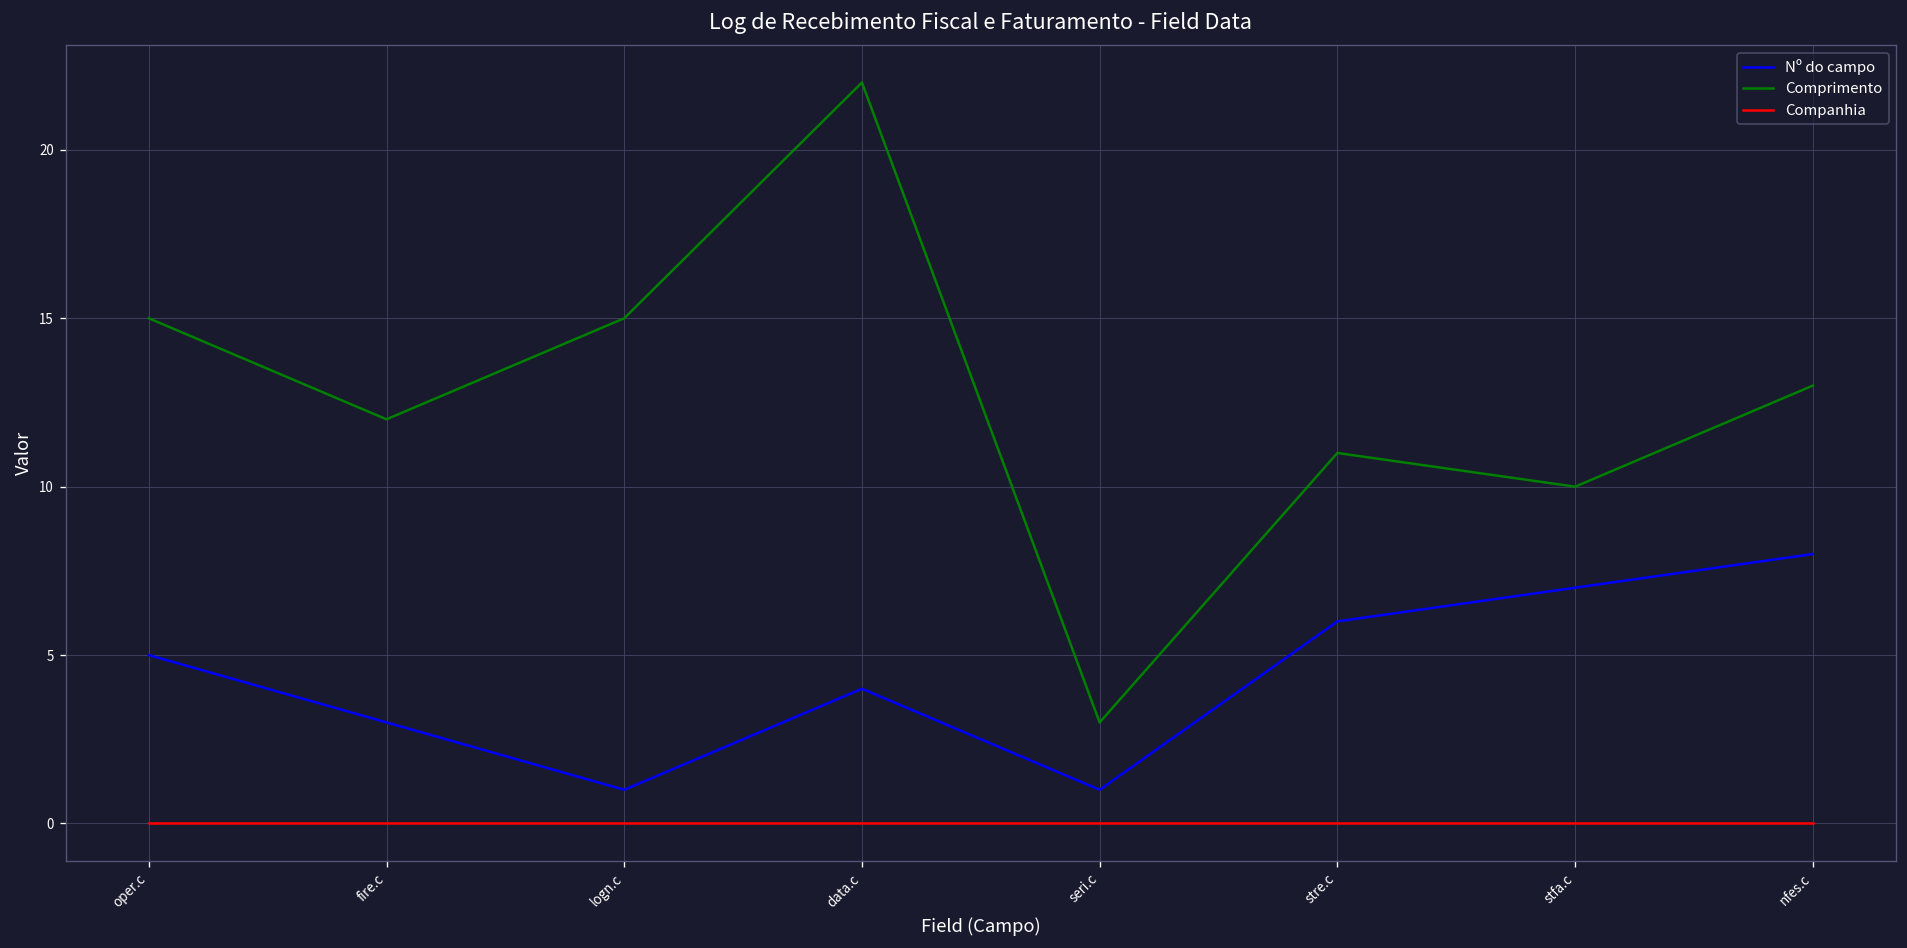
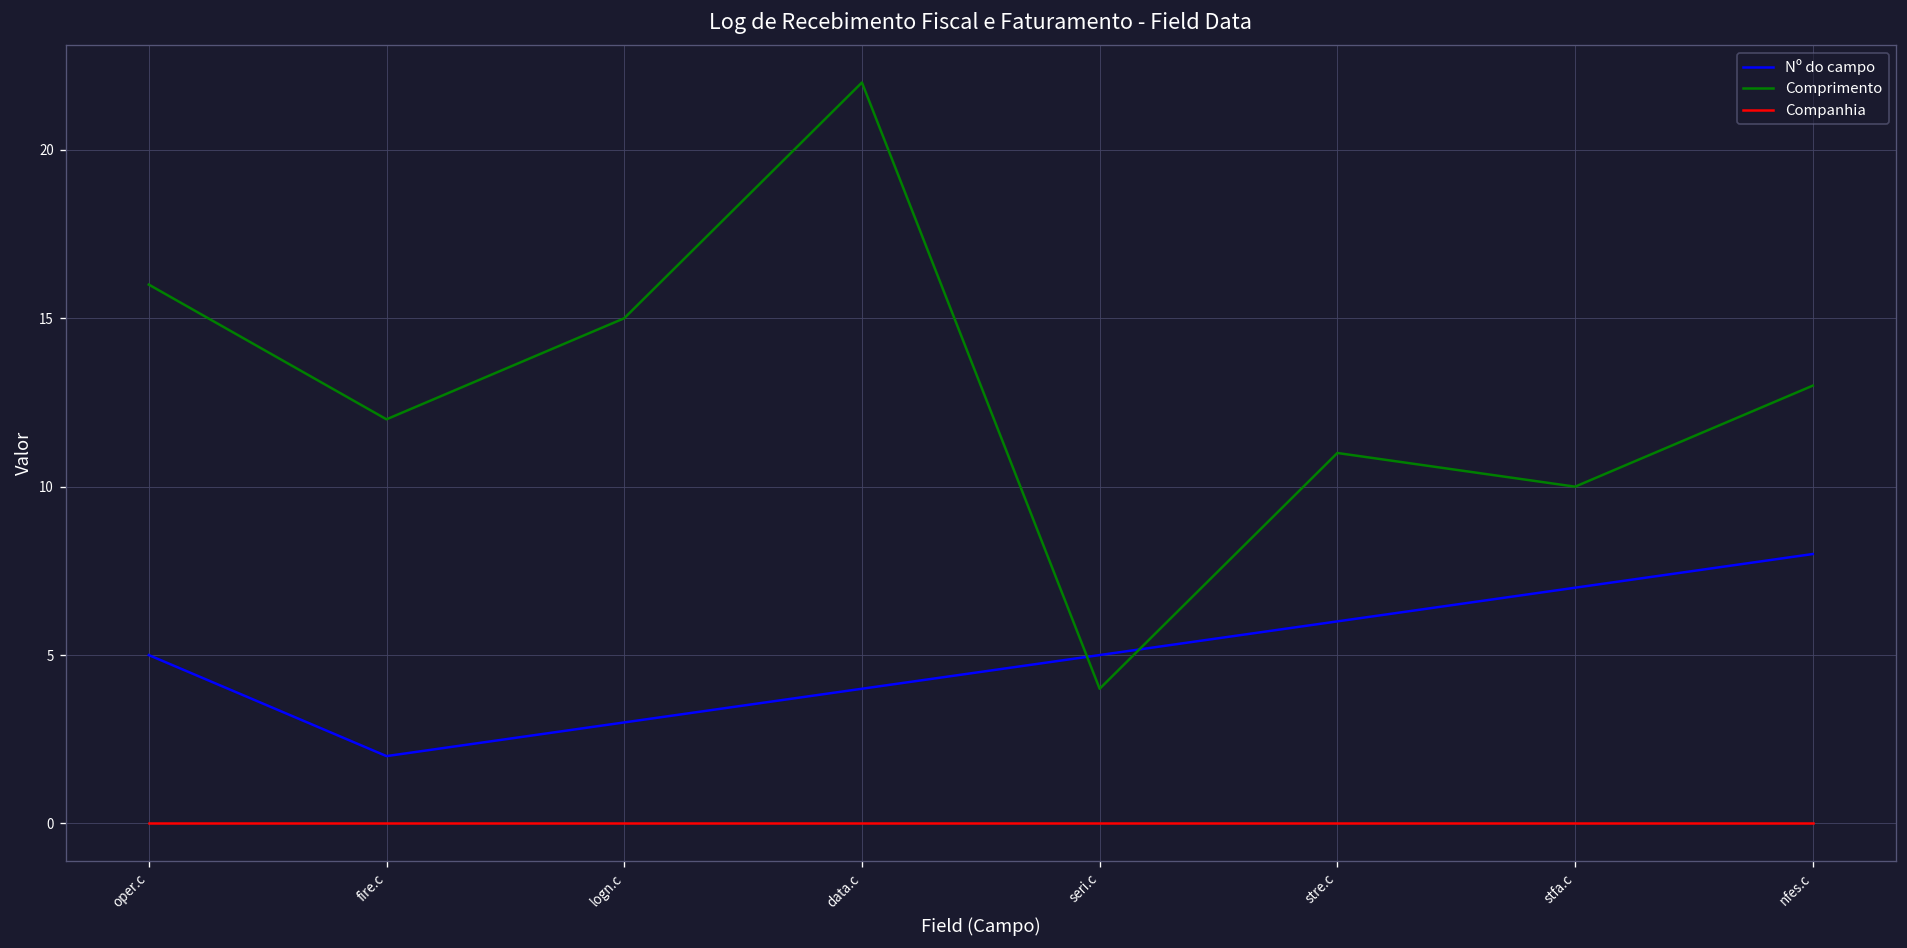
Comprimento, oper.c: 15 -> 16
Nº do campo, fire.c: 3 -> 2
Nº do campo, logn.c: 1 -> 3
Nº do campo, seri.c: 1 -> 5
Comprimento, seri.c: 3 -> 4
